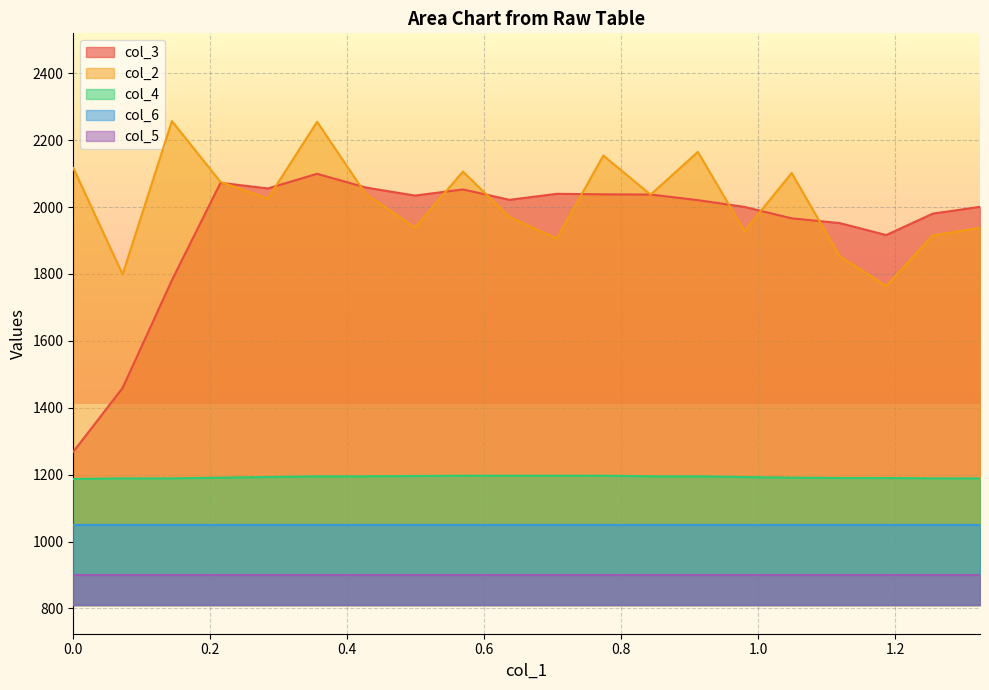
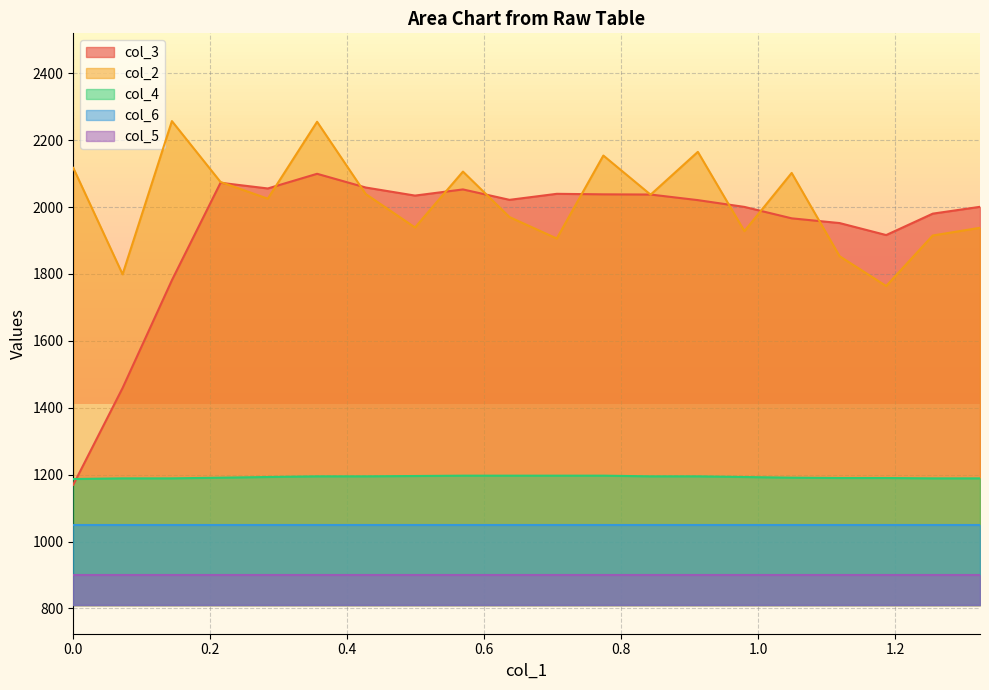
col_3, 0.0: 1270 -> 1170
